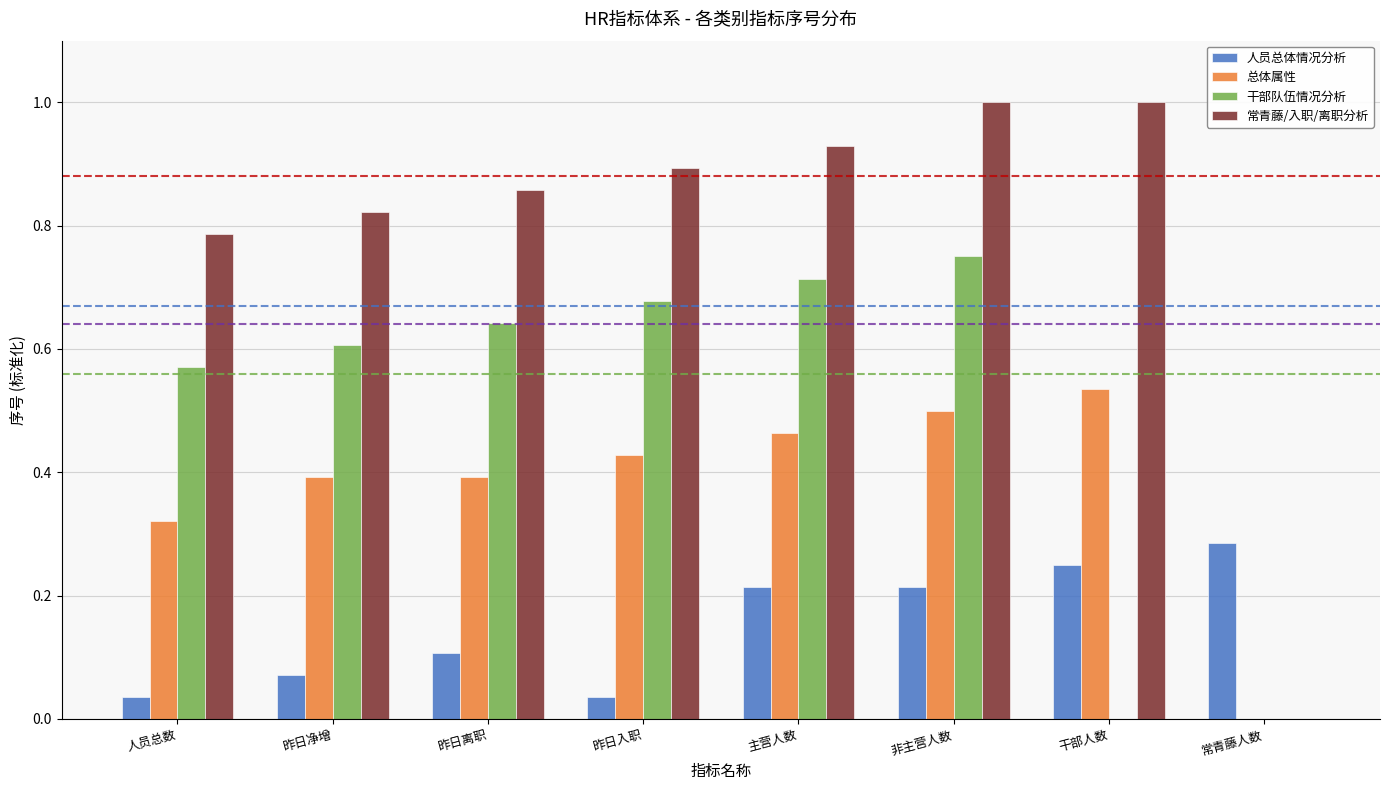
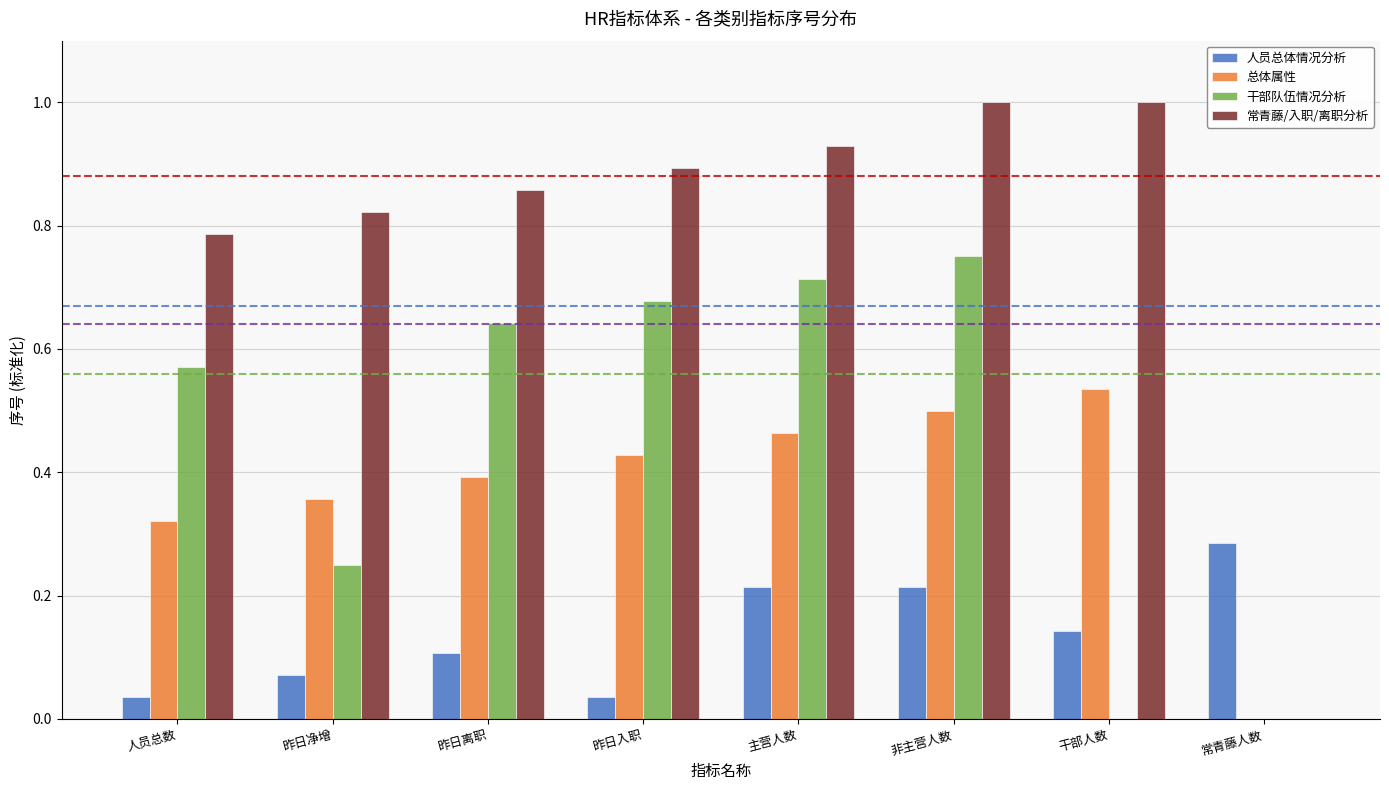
总体属性, 昨日净增: 0.39 -> 0.36
干部队伍情况分析, 昨日净增: 0.61 -> 0.25
人员总体情况分析, 干部人数: 0.25 -> 0.14
